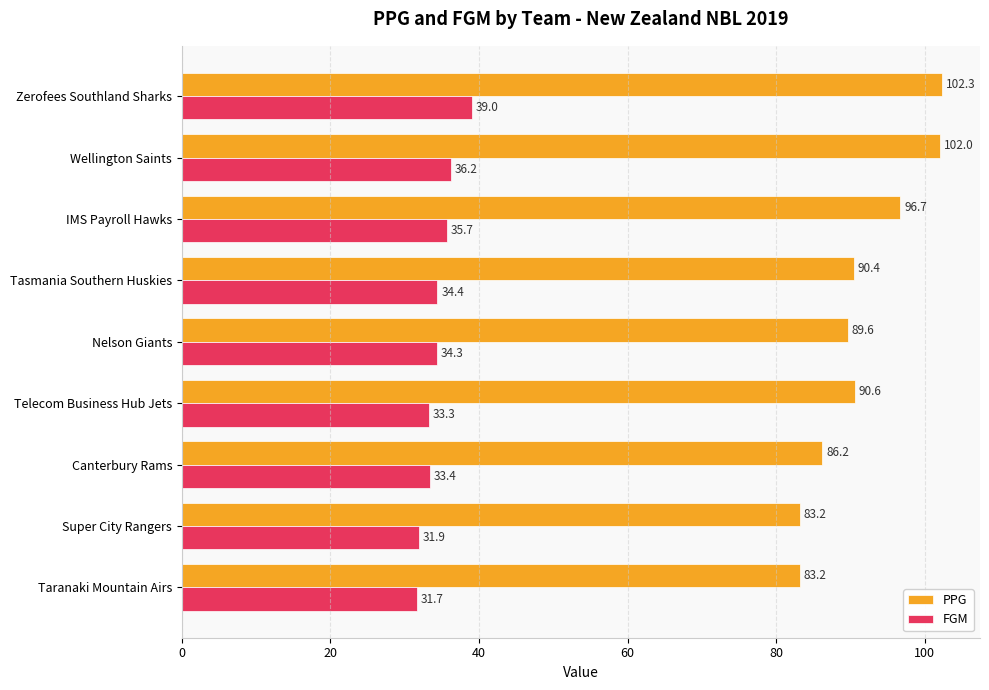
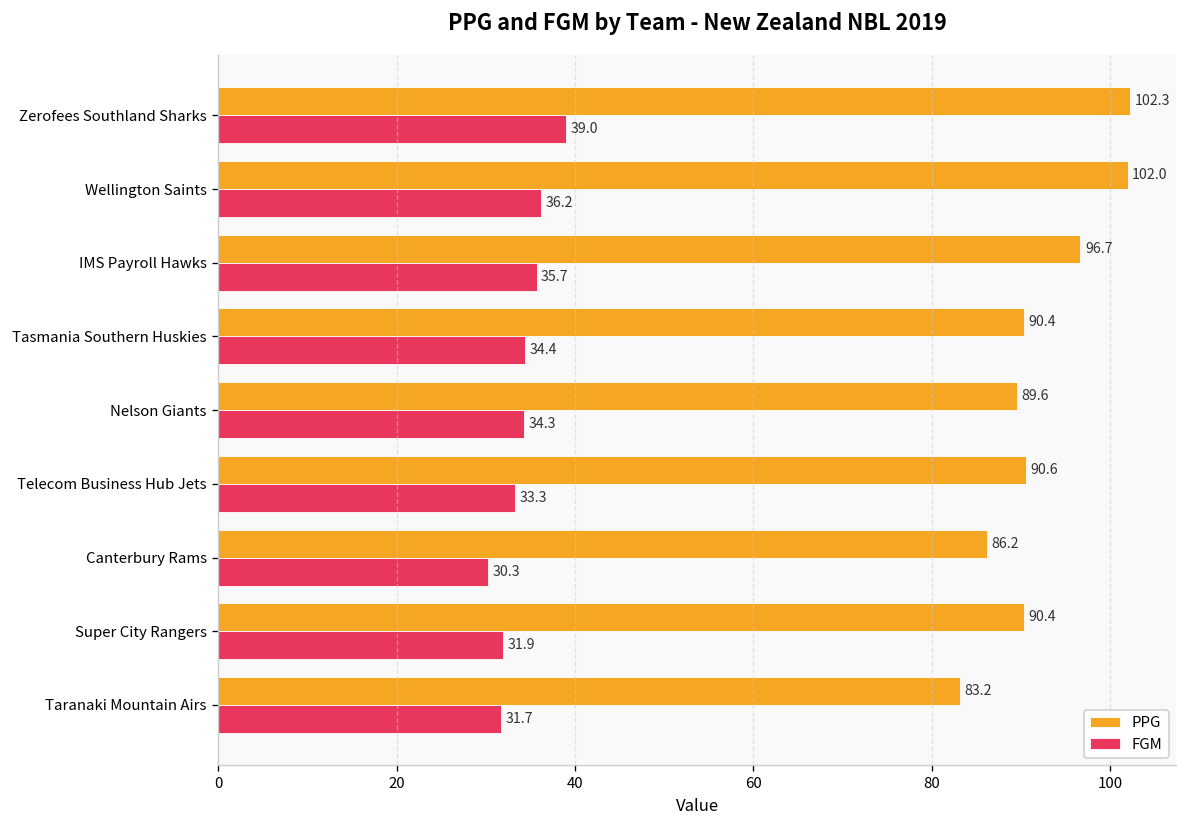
FGM, Canterbury Rams: 33.4 -> 30.3
PPG, Super City Rangers: 83.2 -> 90.4
